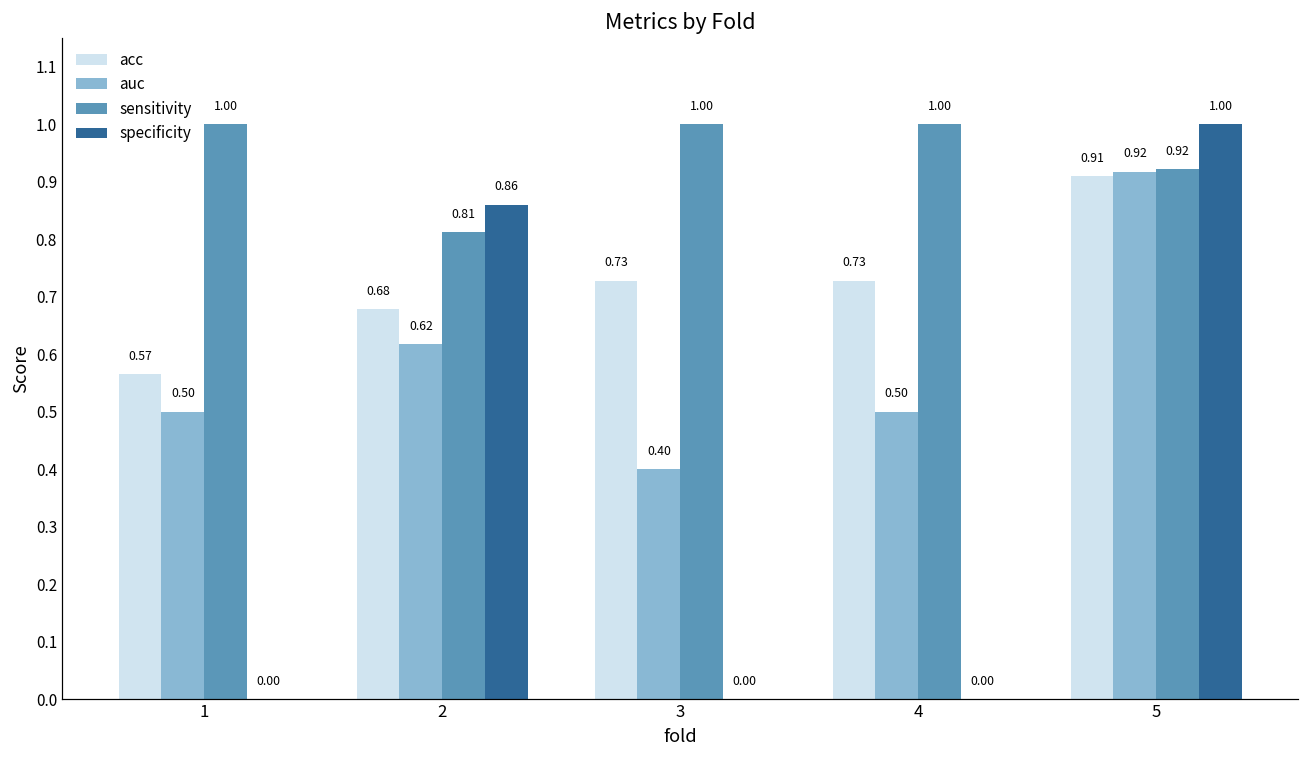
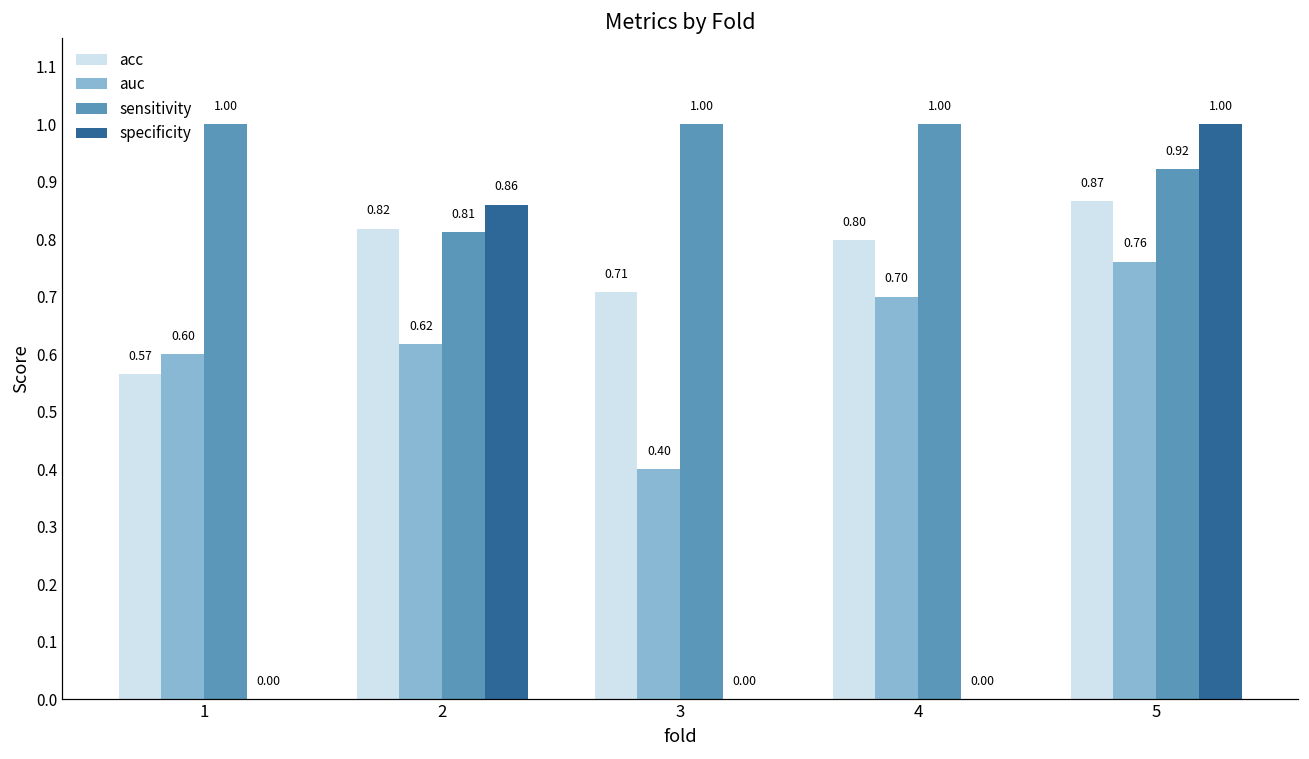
auc, 1: 0.50 -> 0.60
acc, 2: 0.68 -> 0.82
acc, 3: 0.73 -> 0.71
acc, 4: 0.73 -> 0.80
auc, 4: 0.50 -> 0.70
acc, 5: 0.91 -> 0.87
auc, 5: 0.92 -> 0.76
